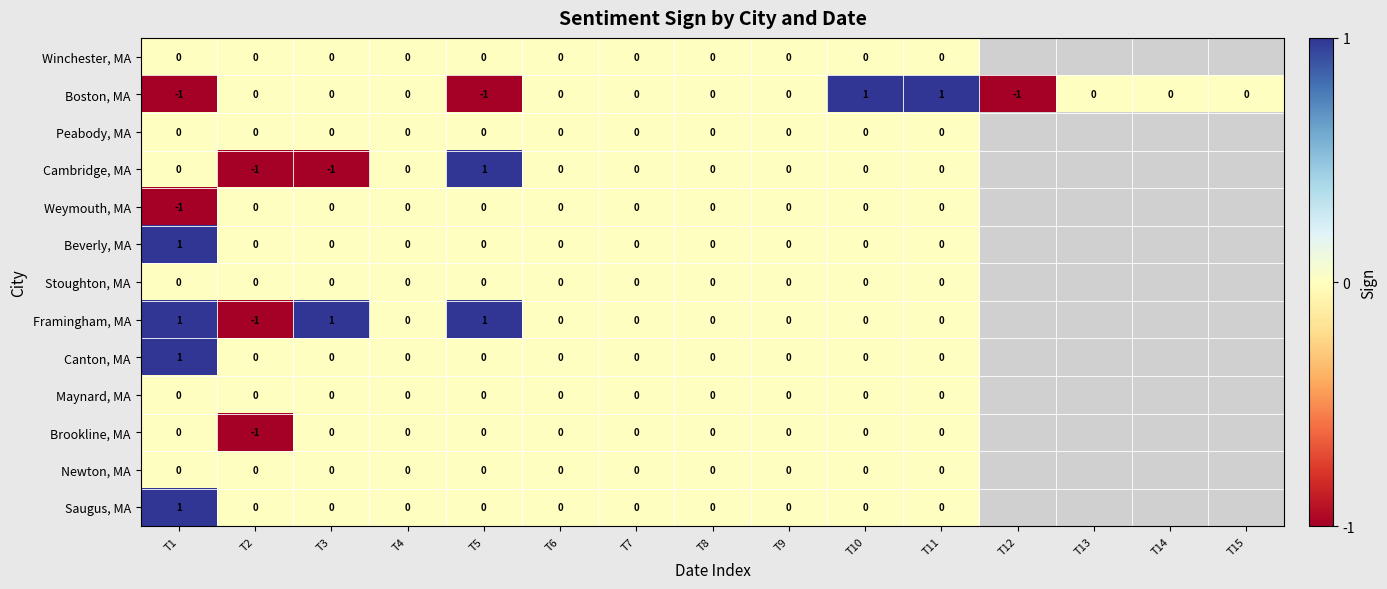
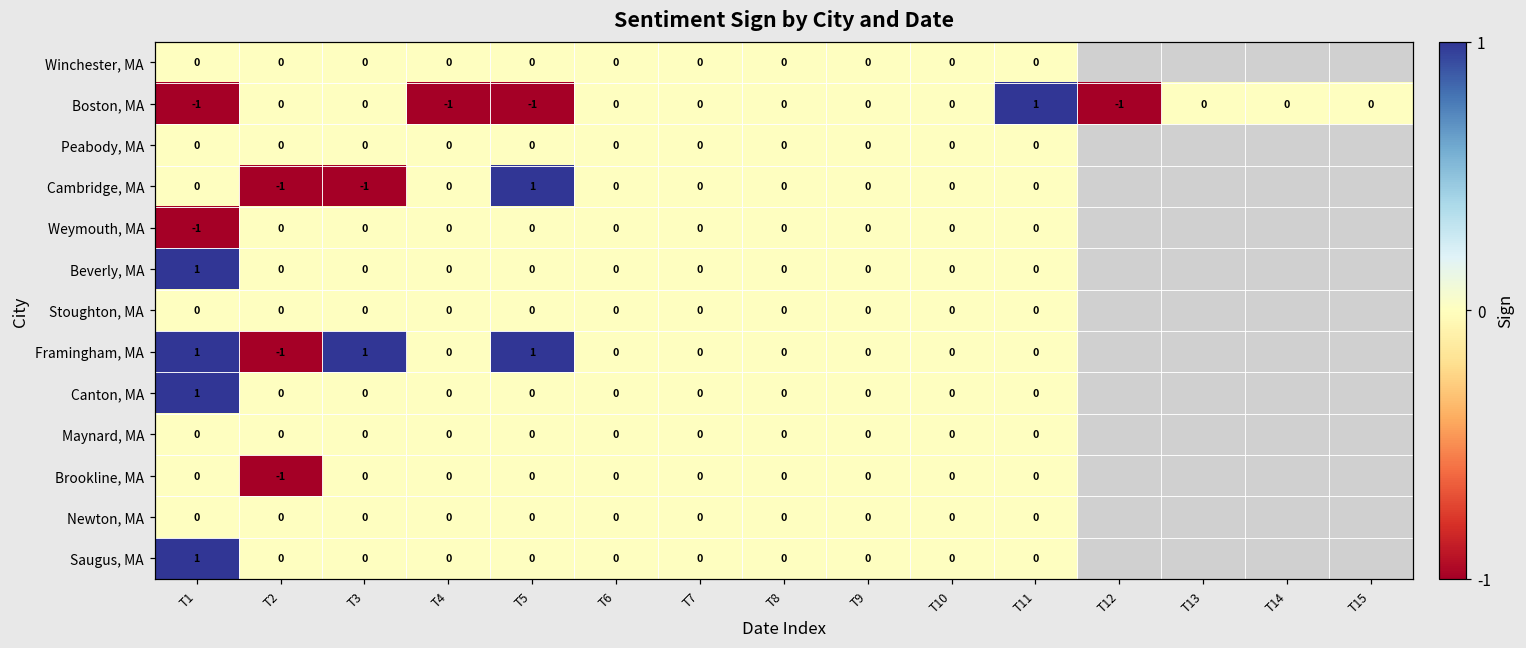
Boston, MA, T4: 0 -> -1
Boston, MA, T10: 1 -> 0
